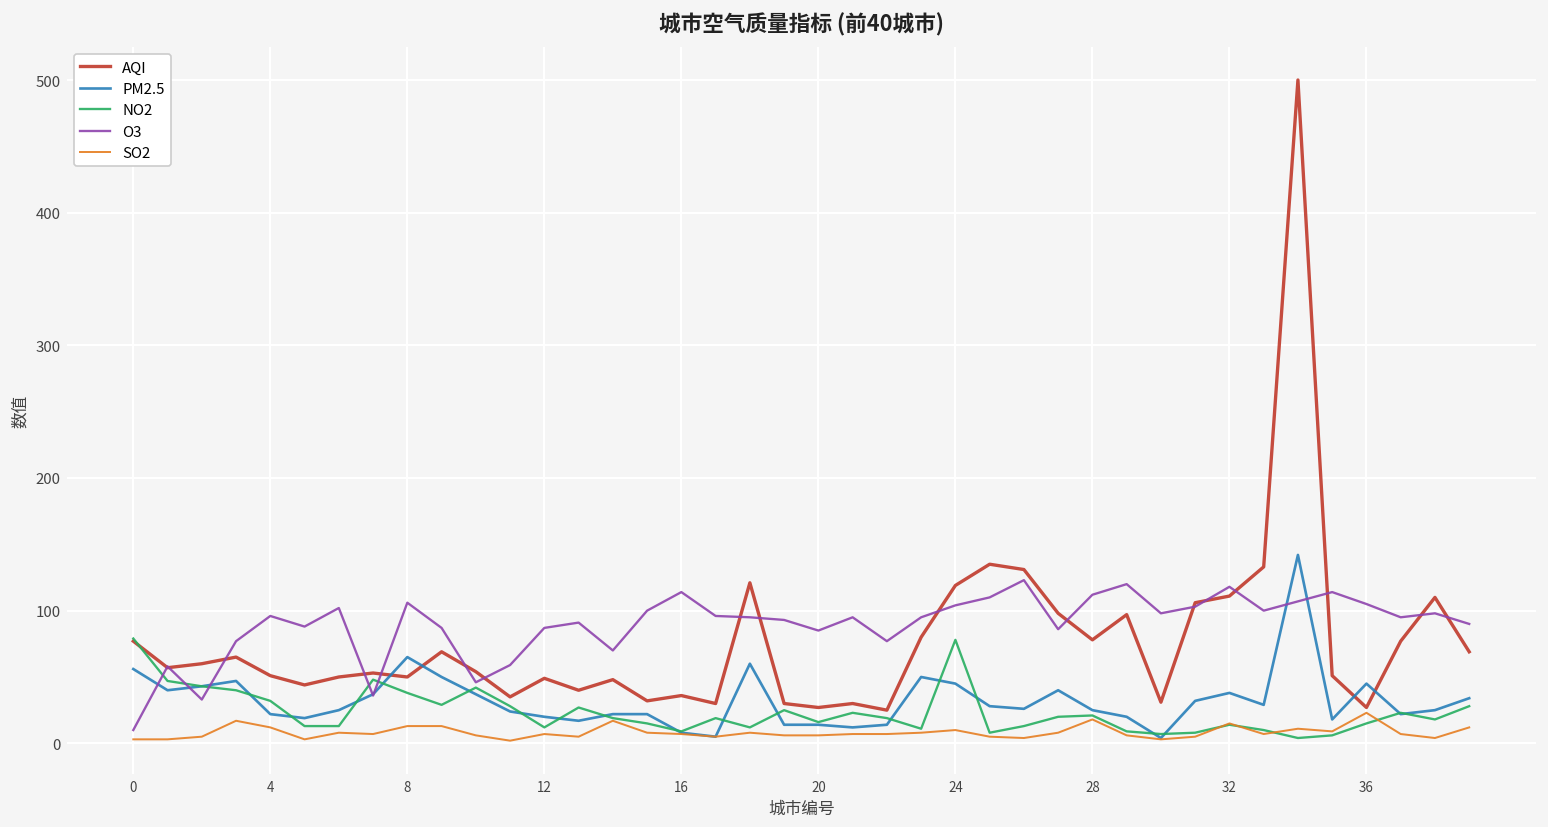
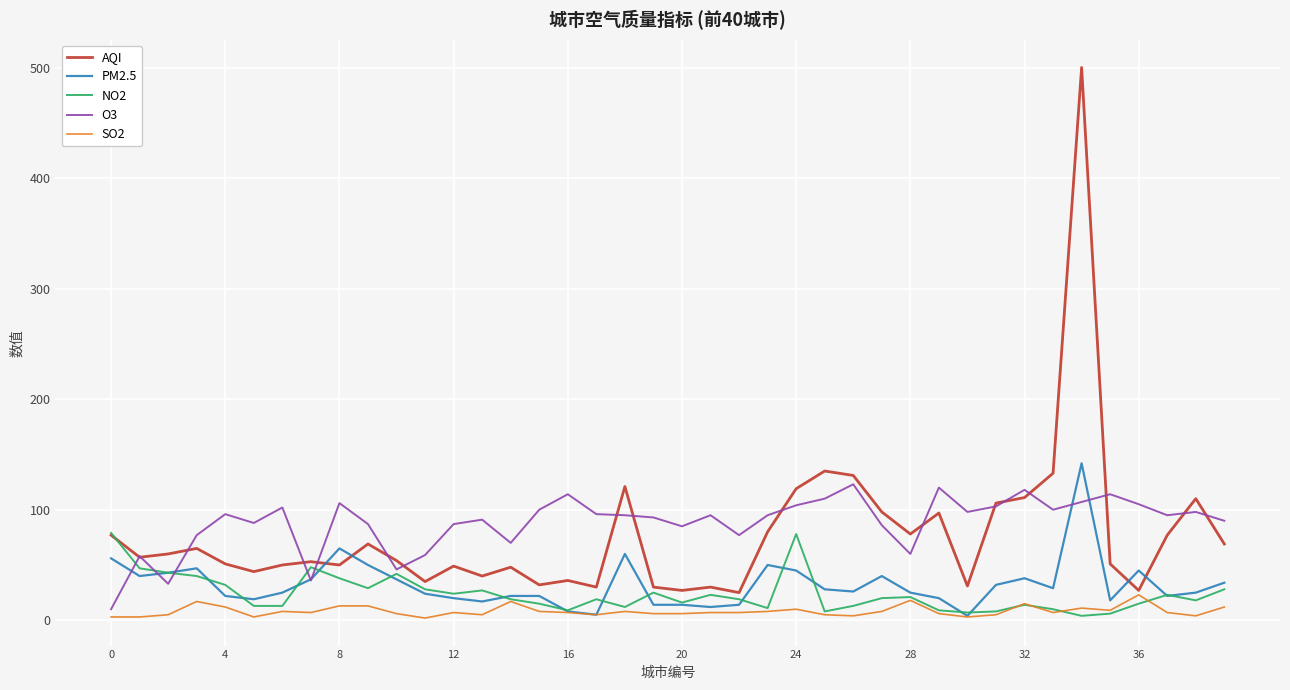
NO2, 12: 12 -> 24
O3, 28: 112 -> 60
